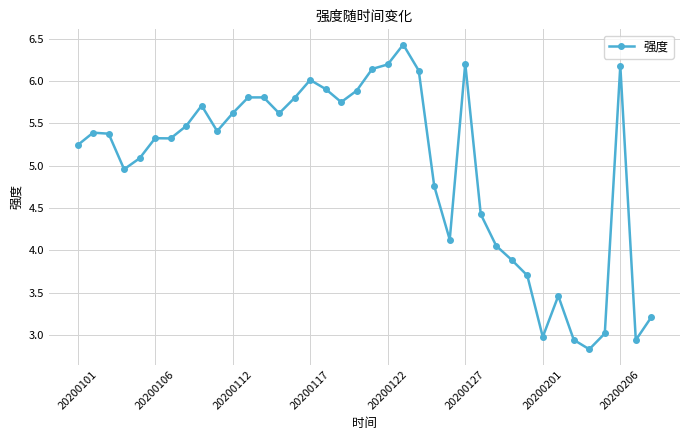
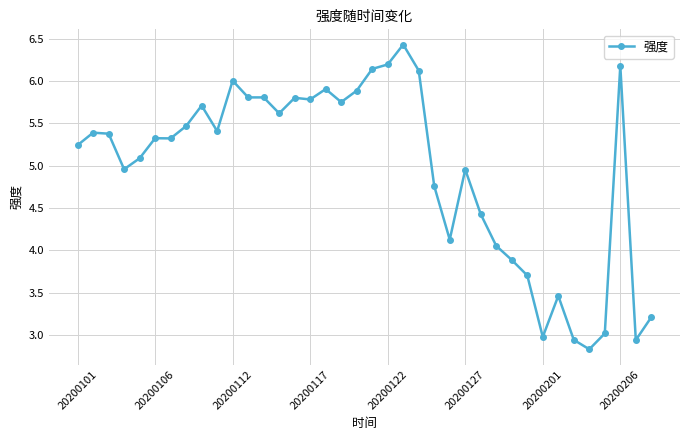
20200112: 5.6 -> 6.0
20200117: 6.0 -> 5.8
20200127: 6.2 -> 5.0
